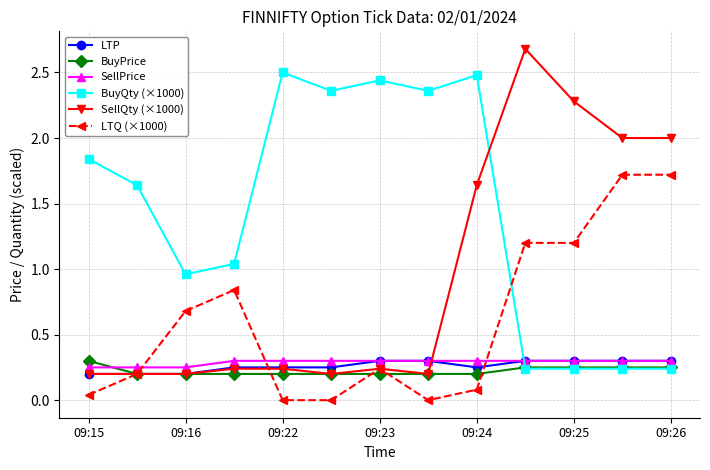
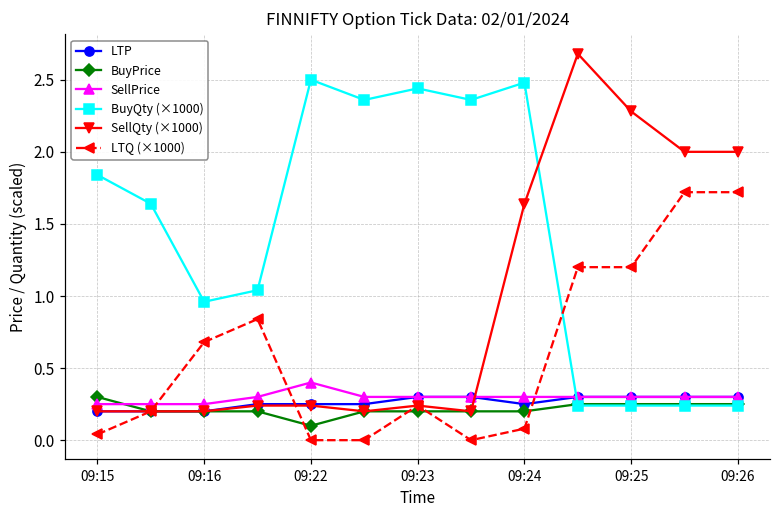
BuyPrice, 09:22: 0.2 -> 0.1
SellPrice, 09:22: 0.3 -> 0.4
